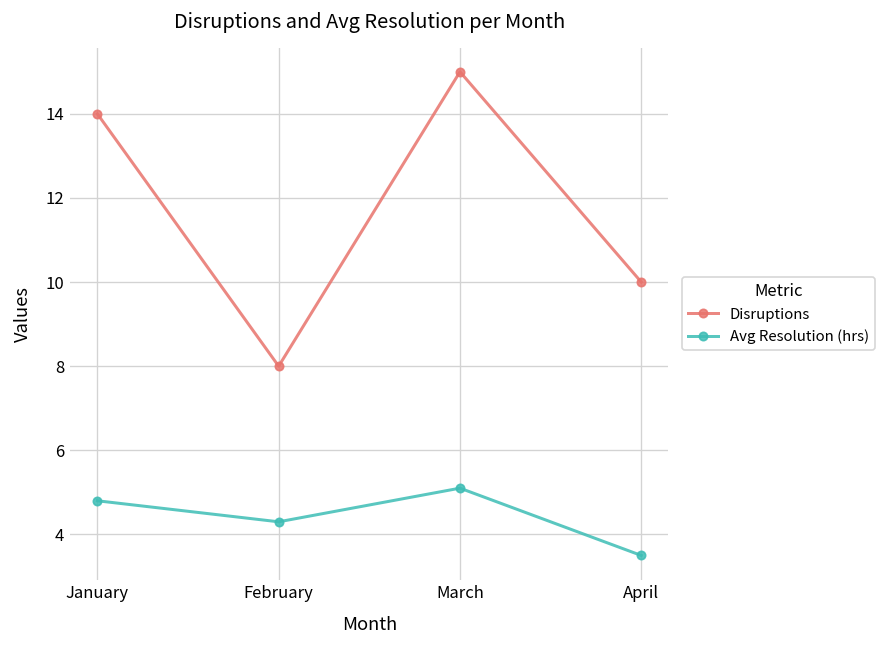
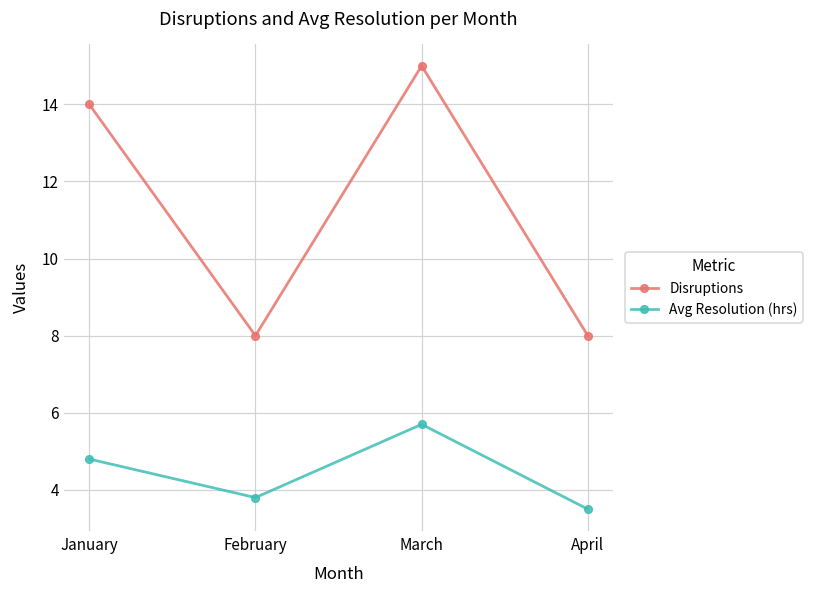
Avg Resolution (hrs), February: 4.3 -> 3.8
Avg Resolution (hrs), March: 5.1 -> 5.7
Disruptions, April: 10 -> 8
